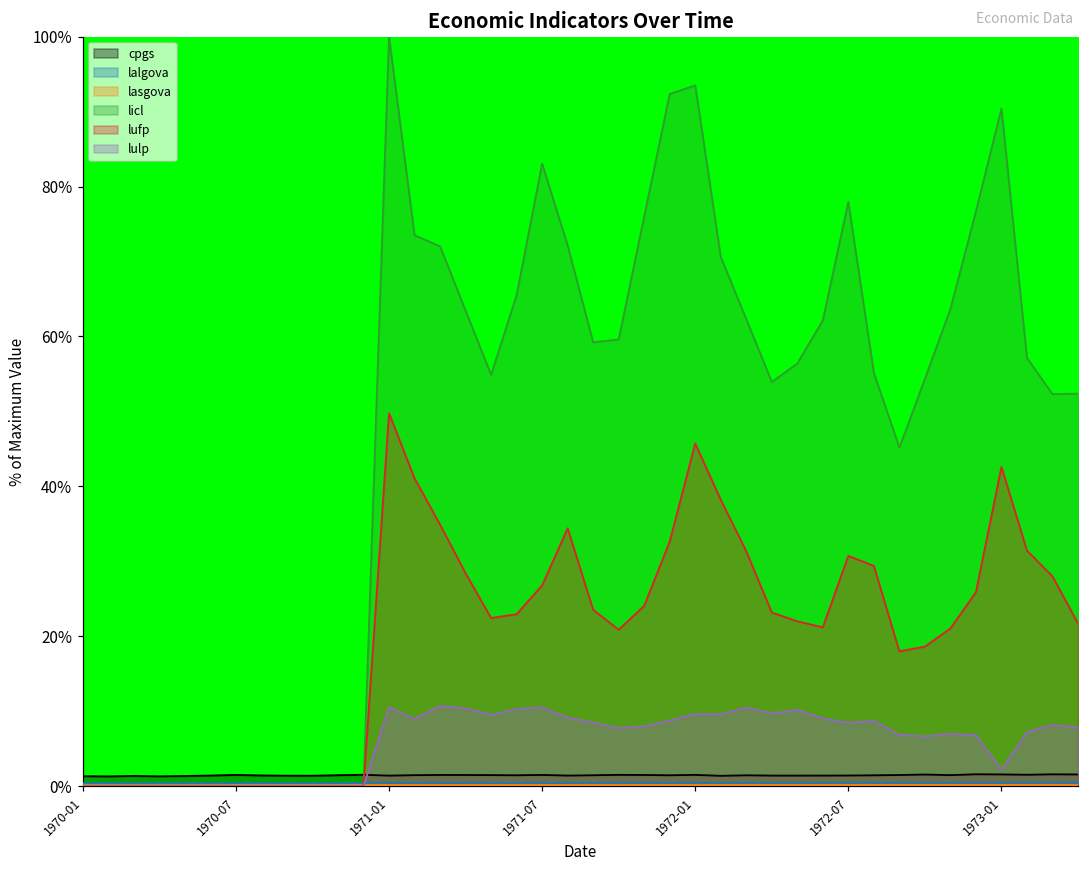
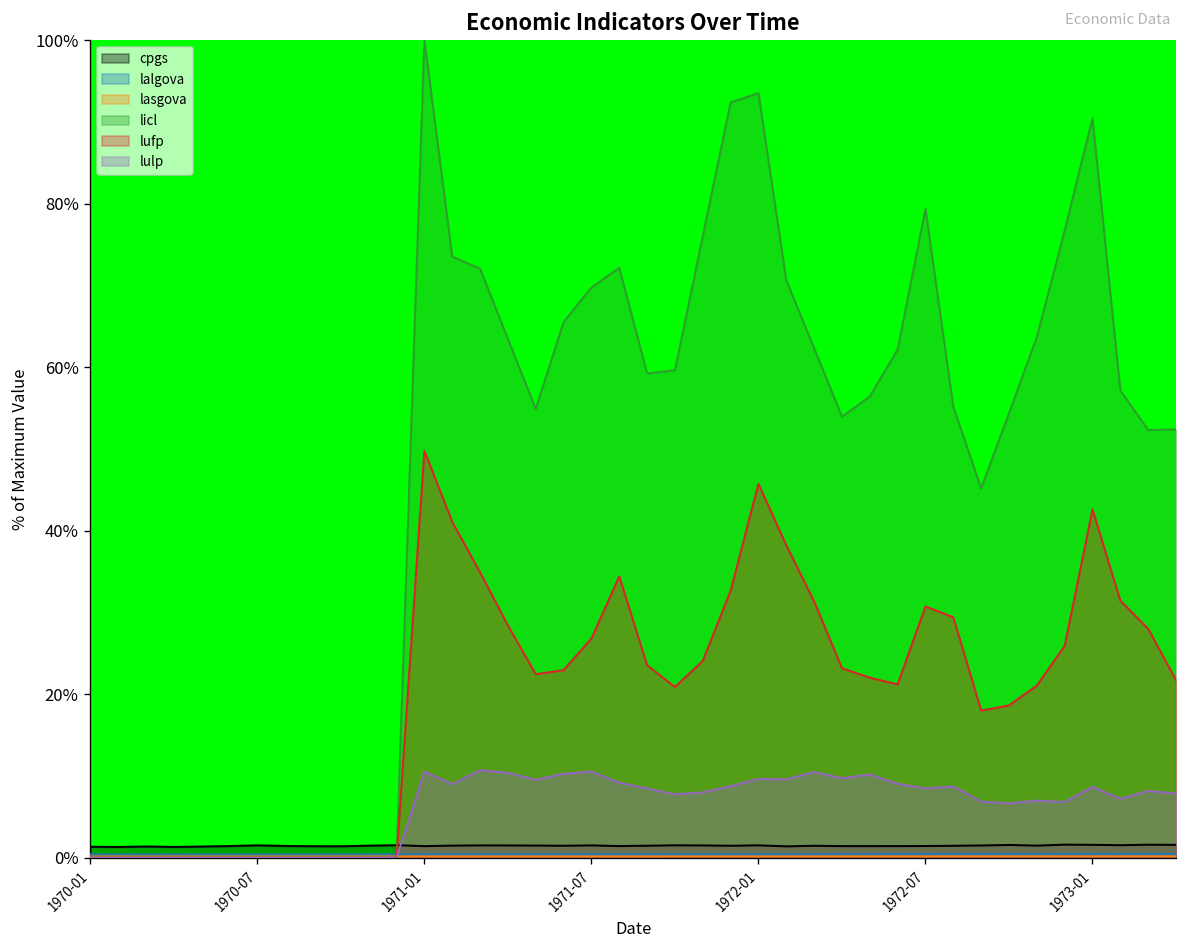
licl, 1971-07: 83% -> 70%
licl, 1972-07: 78% -> 79%
lulp, 1973-01: 2% -> 9%
